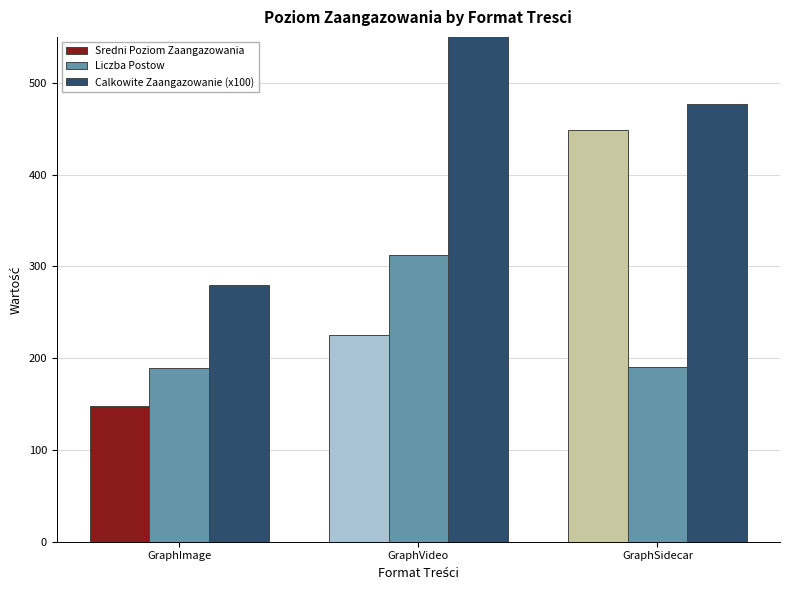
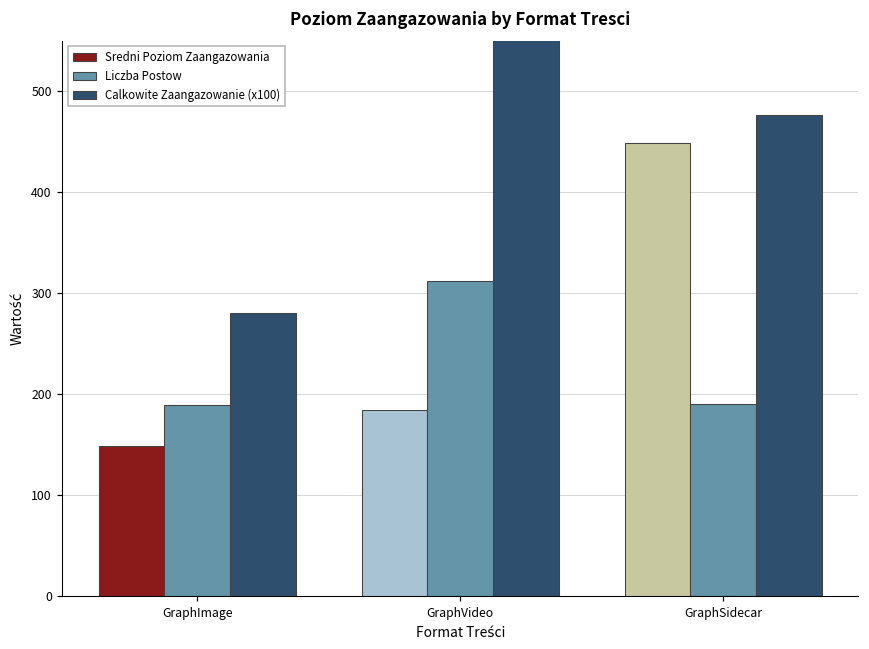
Sredni Poziom Zaangazowania, GraphVideo: 230 -> 180
